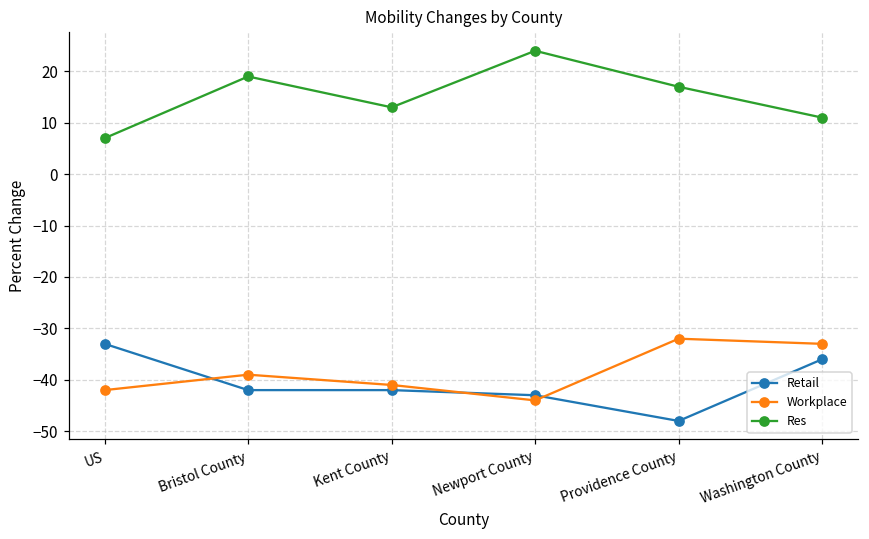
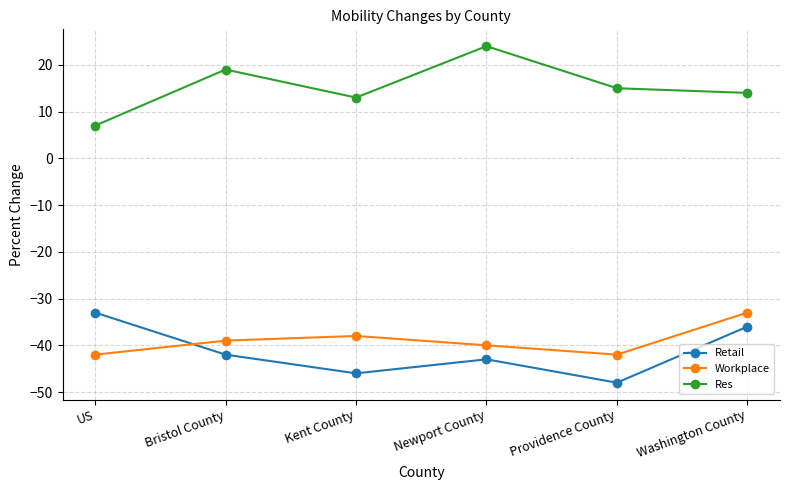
Retail, Kent County: -42 -> -46
Workplace, Kent County: -41 -> -38
Workplace, Newport County: -44 -> -40
Workplace, Providence County: -32 -> -42
Res, Providence County: 17 -> 15
Res, Washington County: 11 -> 14
